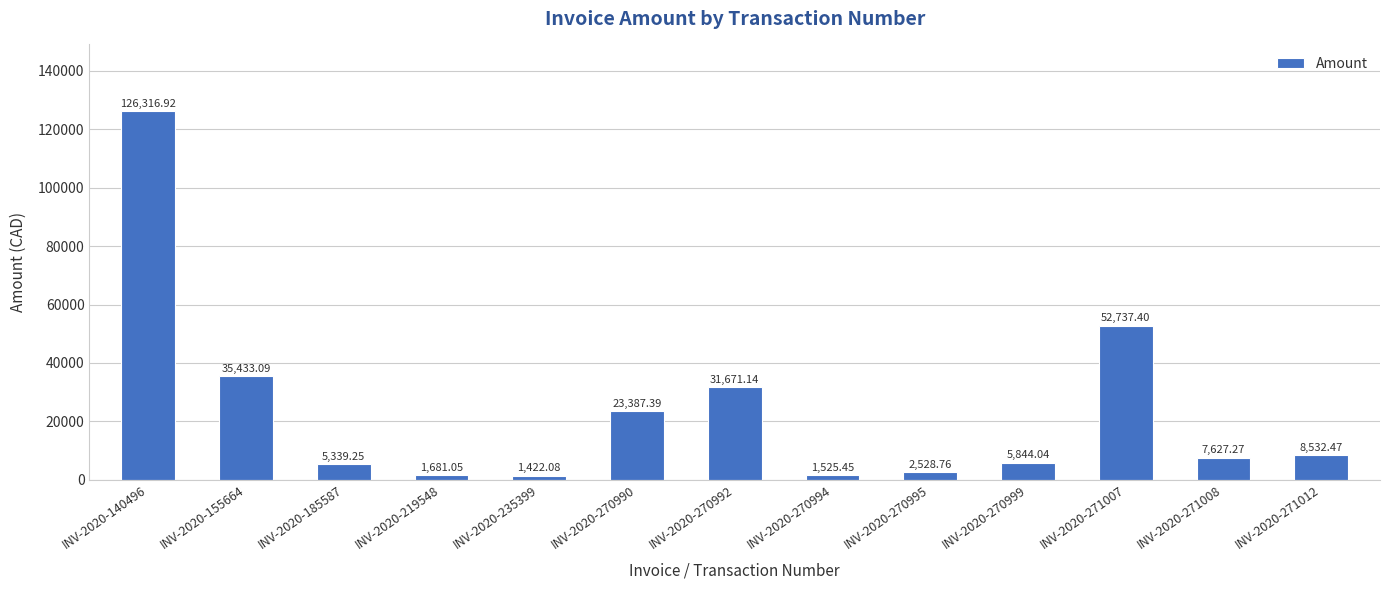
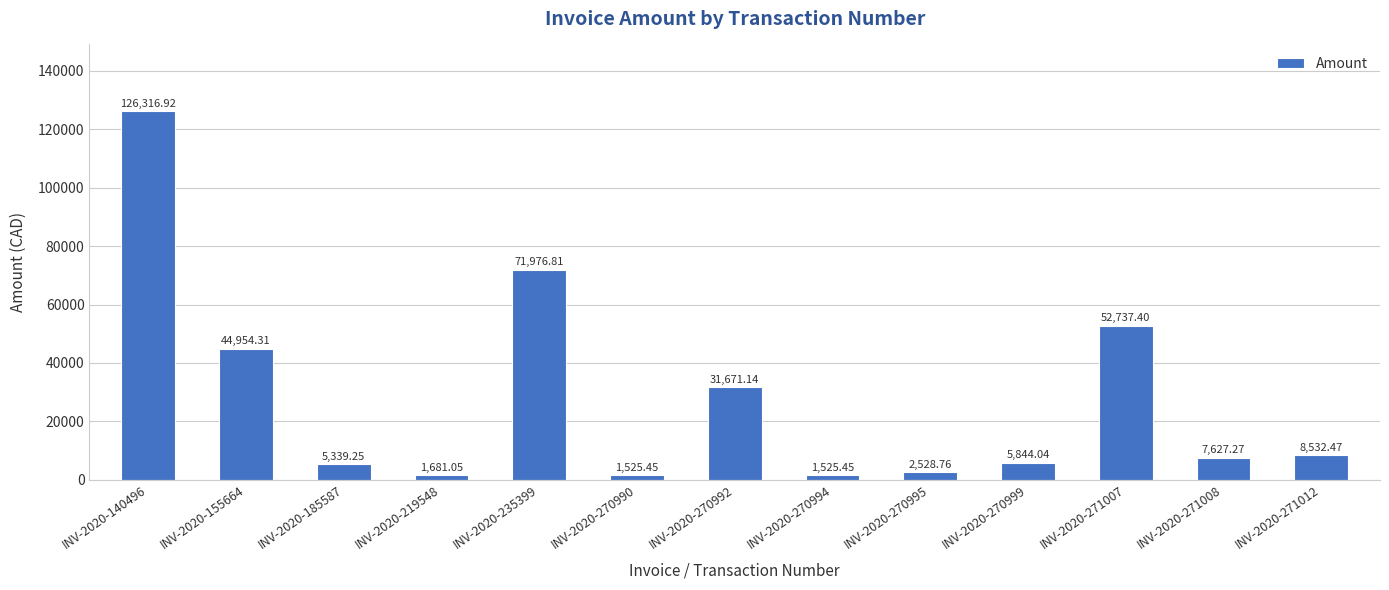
INV-2020-155664: 35,433.09 -> 44,954.31
INV-2020-235399: 1,422.08 -> 71,976.81
INV-2020-270990: 23,387.39 -> 1,525.45
